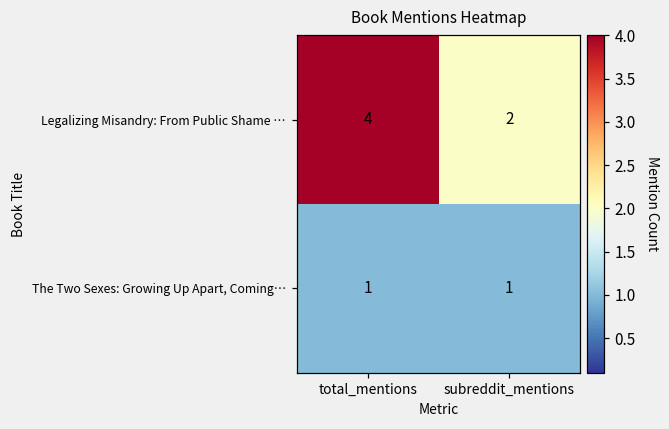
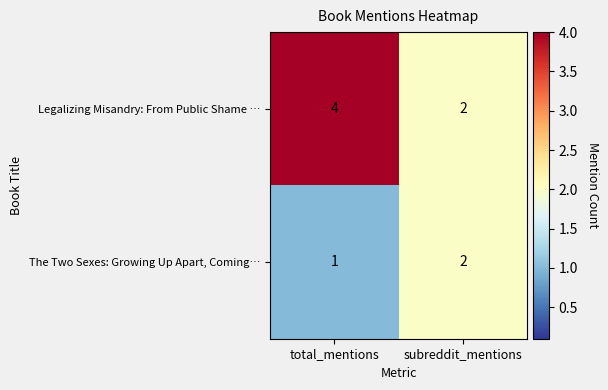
The Two Sexes: Growing Up Apart, Coming…, subreddit_mentions: 1 -> 2
